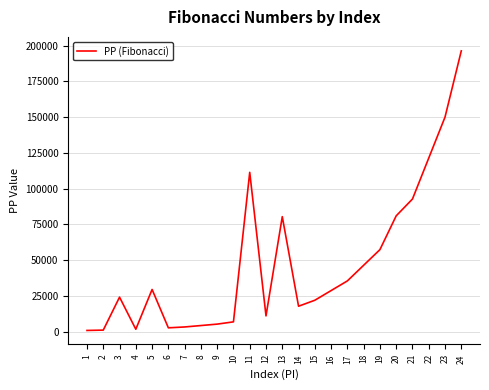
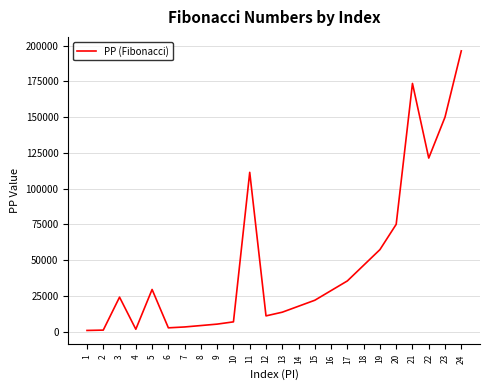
13: 80000 -> 14000
20: 81000 -> 75000
21: 93000 -> 174000
